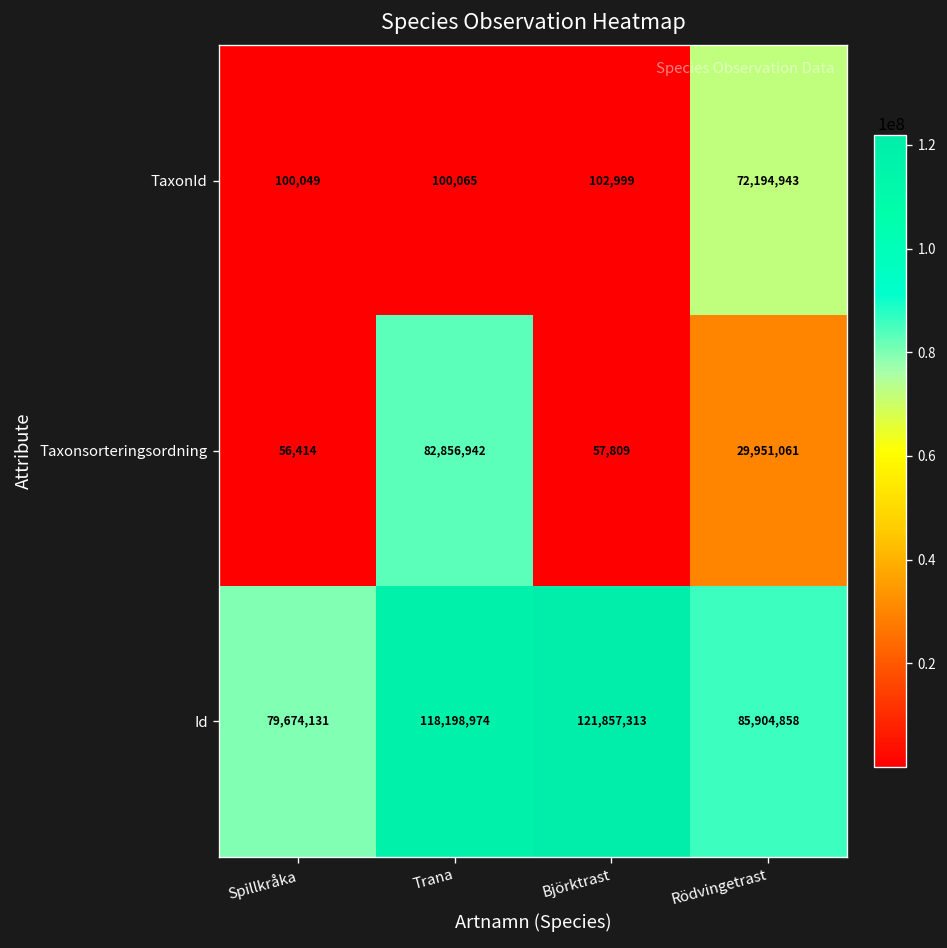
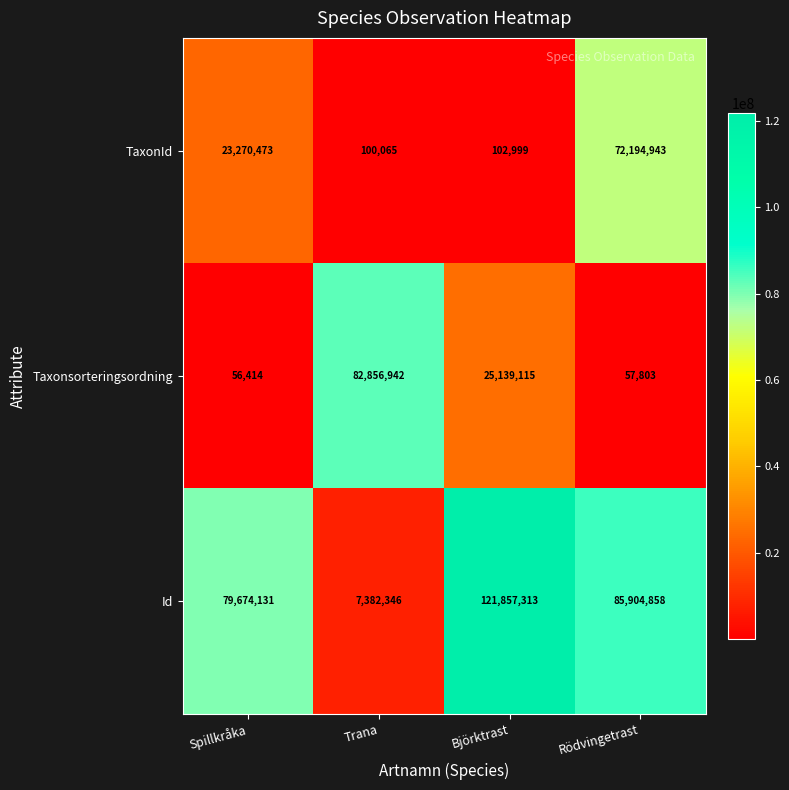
TaxonId, Spillkråka: 100,049 -> 23,270,473
Taxonsorteringsordning, Björktrast: 57,809 -> 25,139,115
Taxonsorteringsordning, Rödvingetrast: 29,951,061 -> 57,803
Id, Trana: 118,198,974 -> 7,382,346
